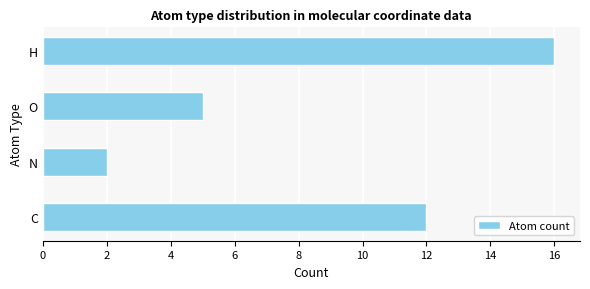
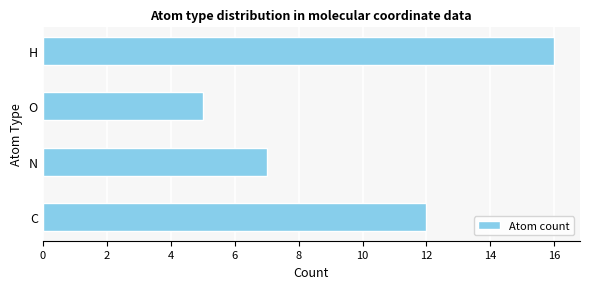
N: 2 -> 7
